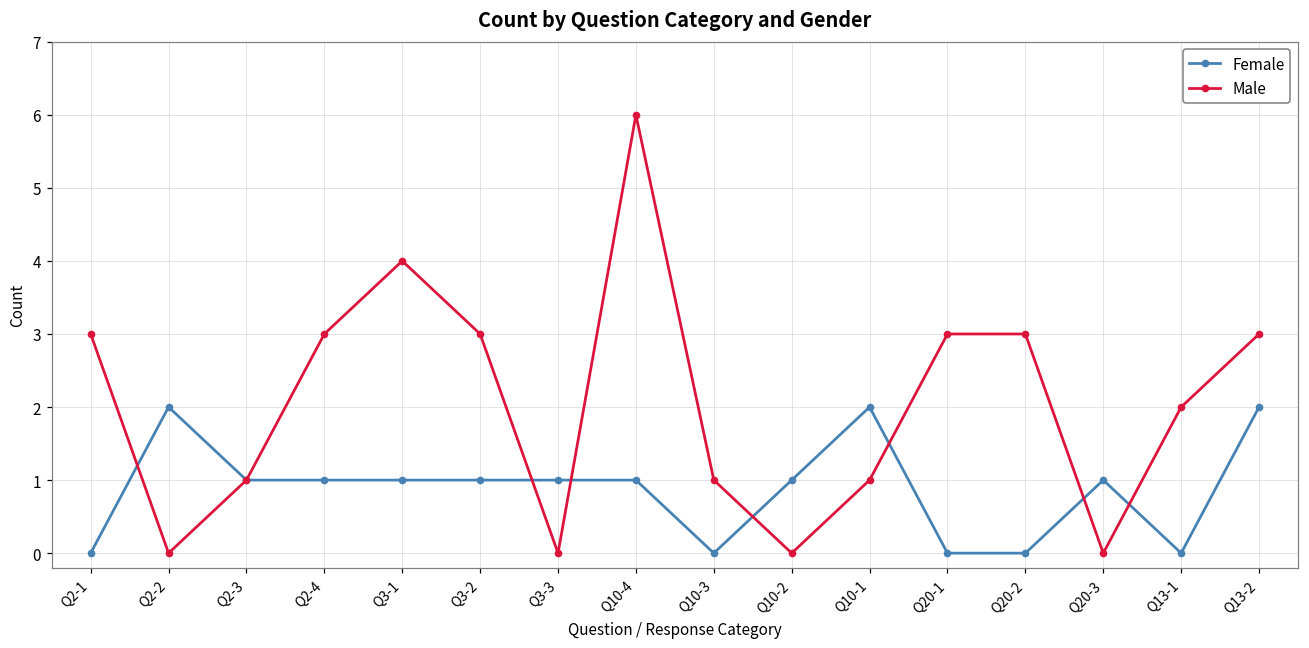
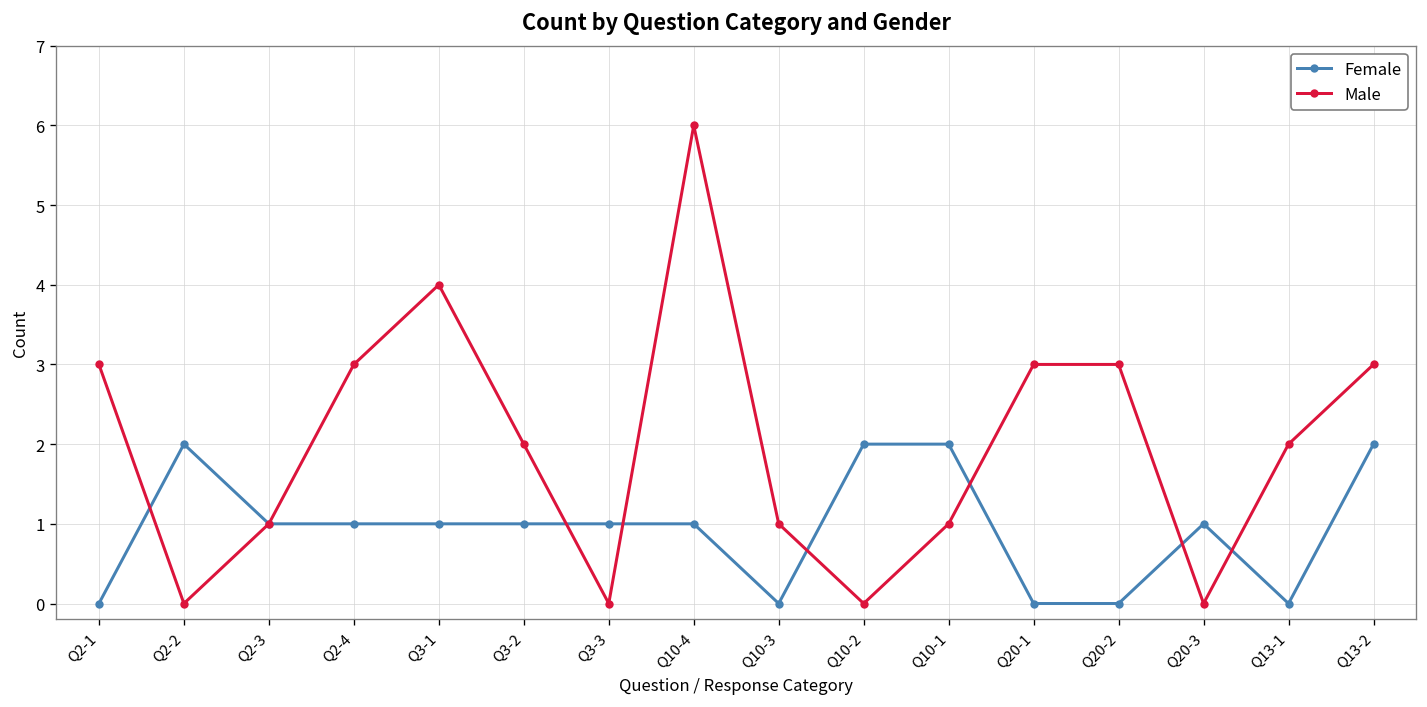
Male, Q3-2: 3 -> 2
Female, Q10-2: 1 -> 2
